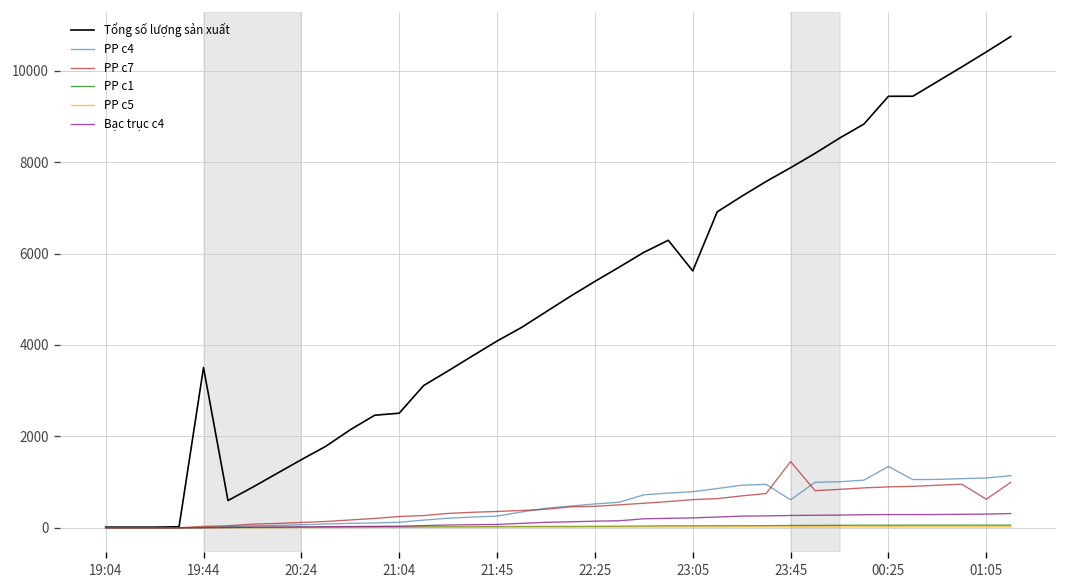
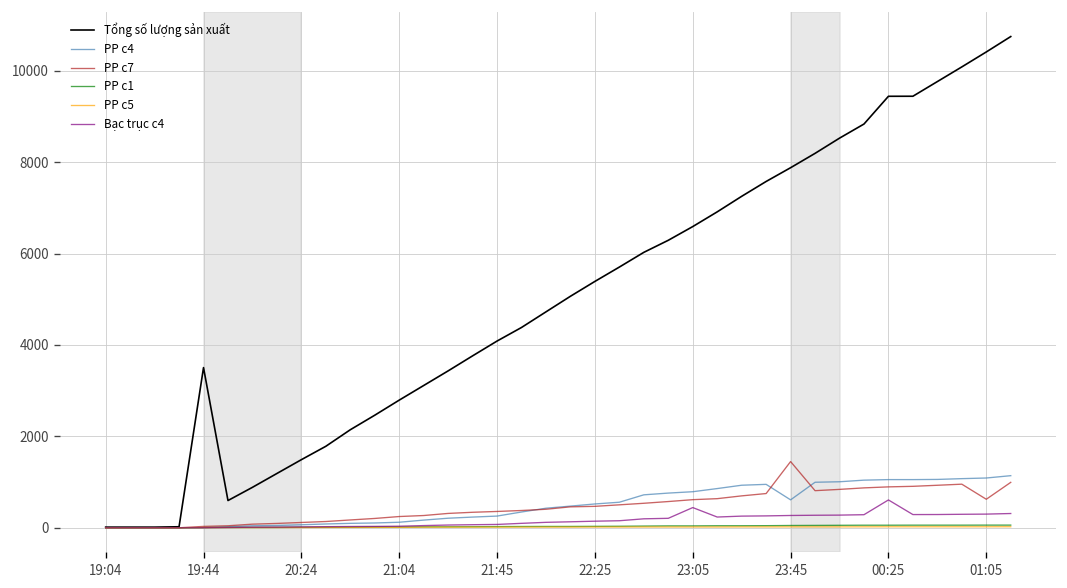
Tổng số lượng sản xuất, 21:04: 2500 -> 2800
Tổng số lượng sản xuất, 23:05: 5600 -> 6600
Bạc trục c4, 23:05: 200 -> 400
PP c4, 00:25: 1300 -> 1100
Bạc trục c4, 00:25: 300 -> 600
